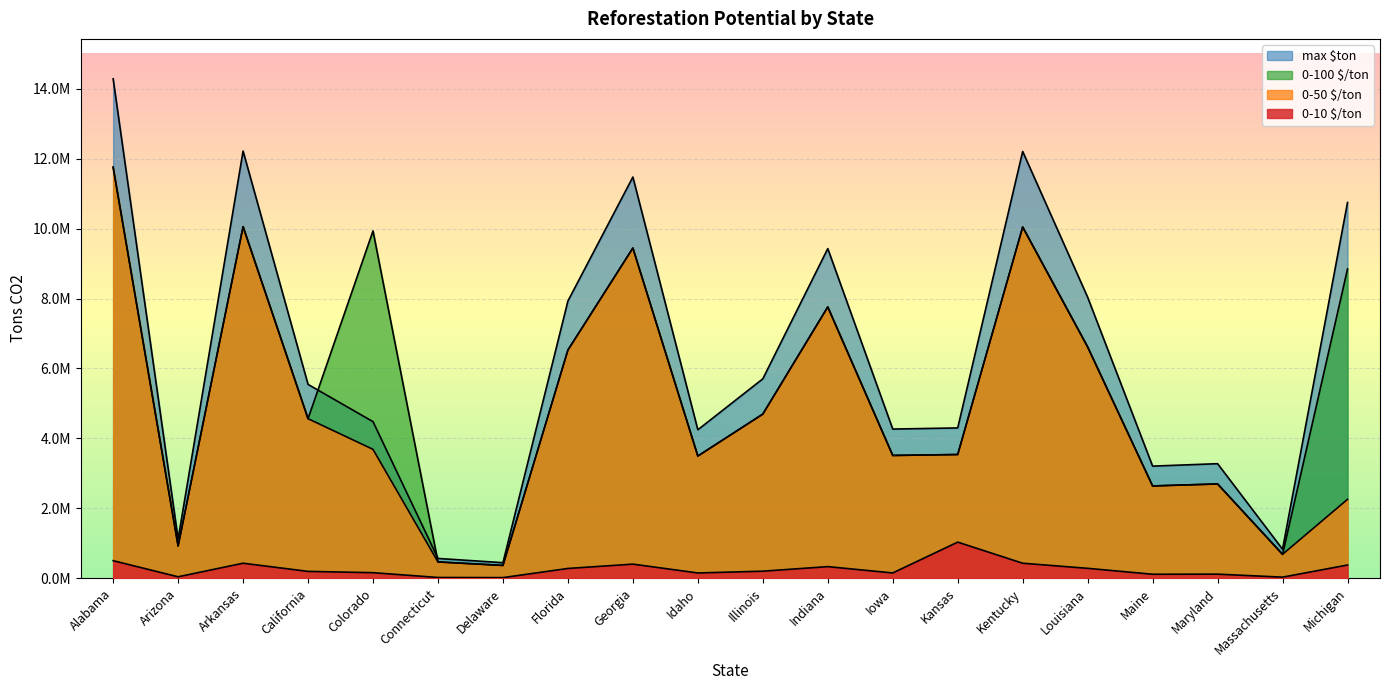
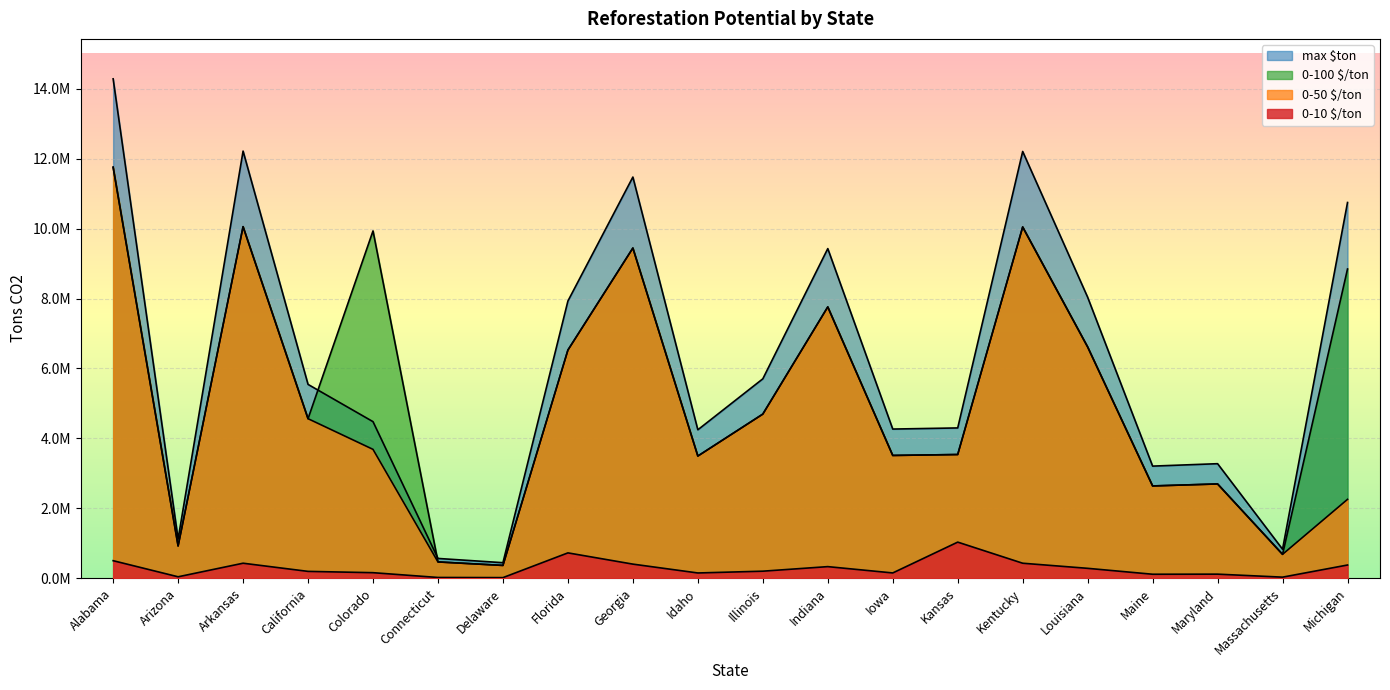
0-10 $/ton, Florida: 300000 -> 700000
